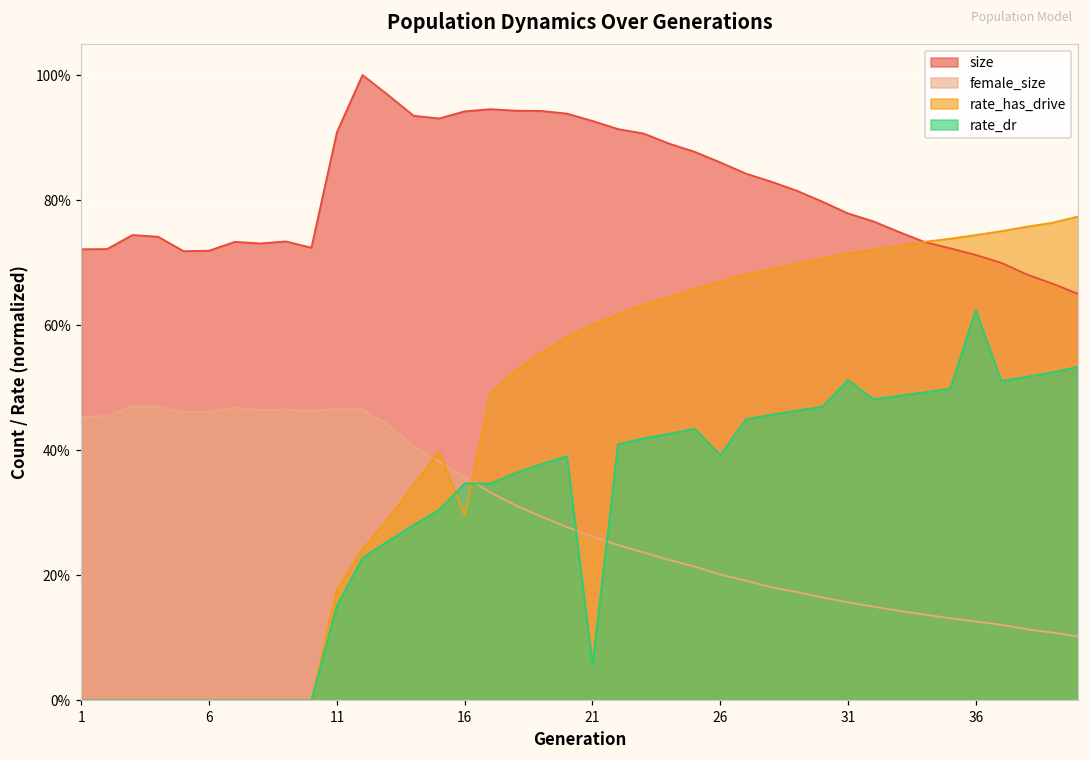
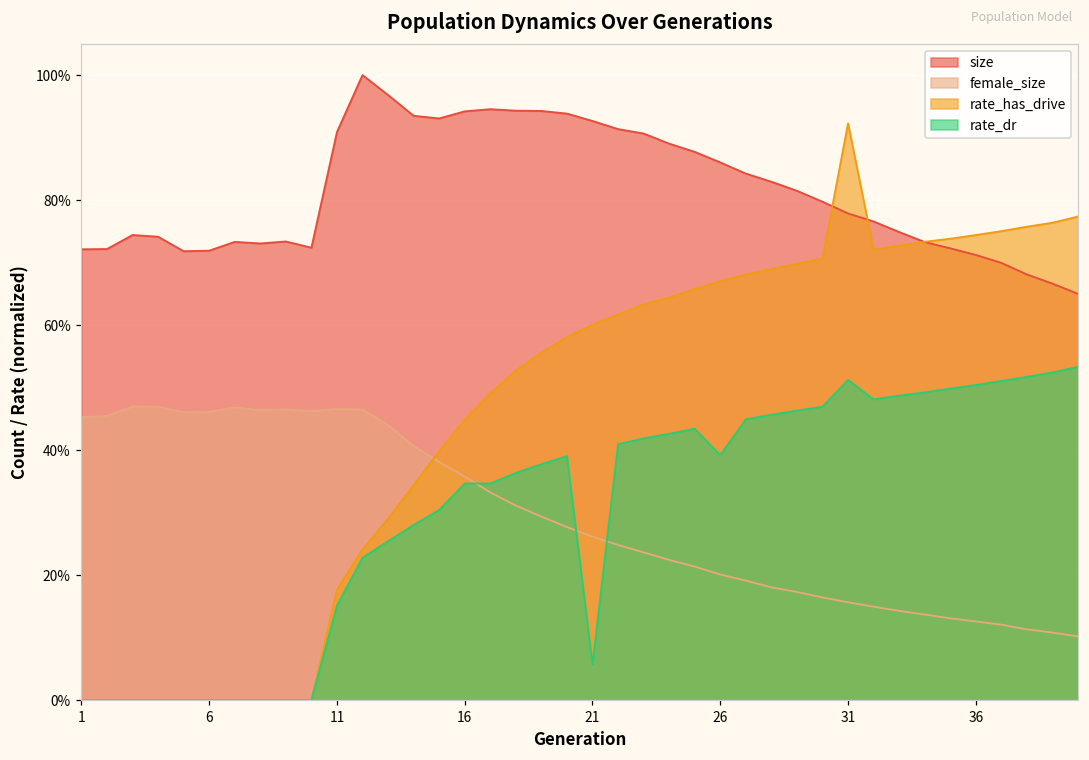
rate_has_drive, 16: 30% -> 45%
rate_has_drive, 31: 71% -> 92%
rate_dr, 36: 62% -> 50%
